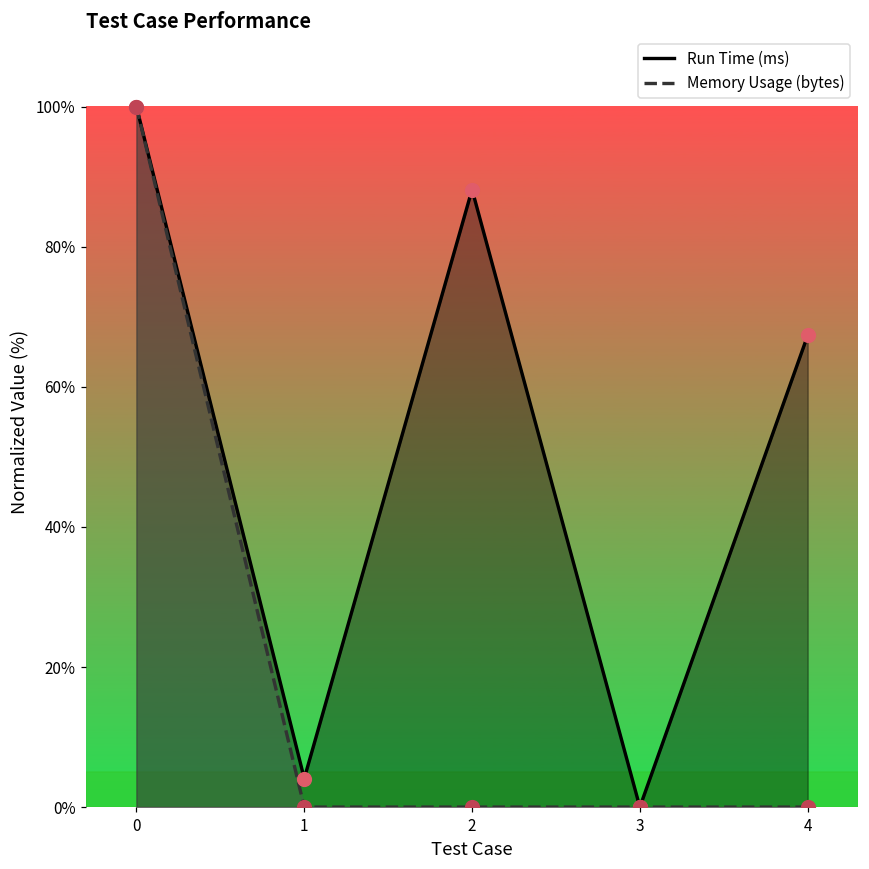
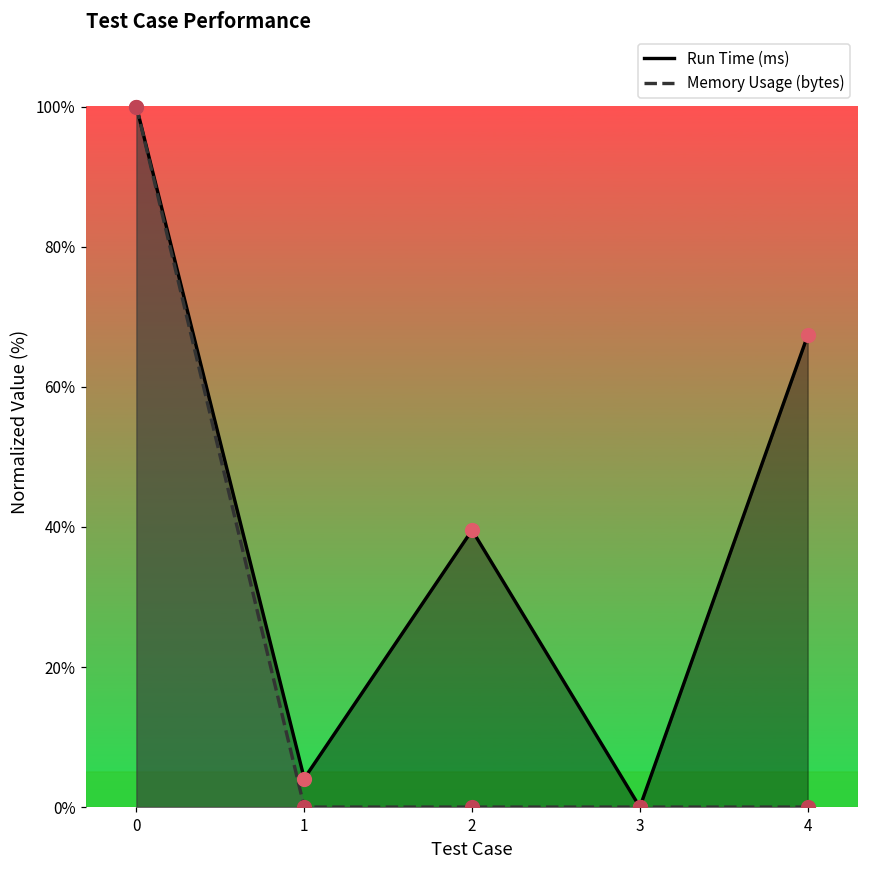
Run Time (ms), 2: 88% -> 40%
